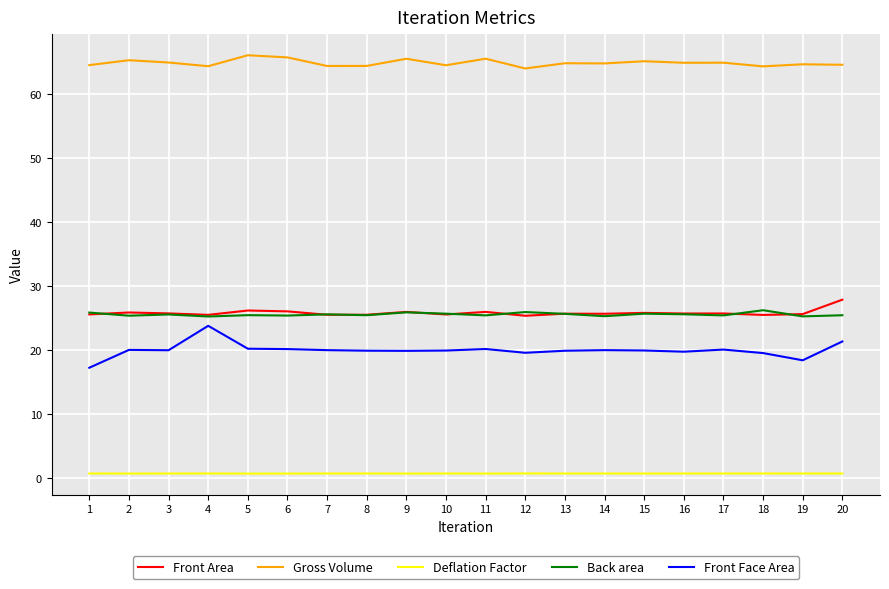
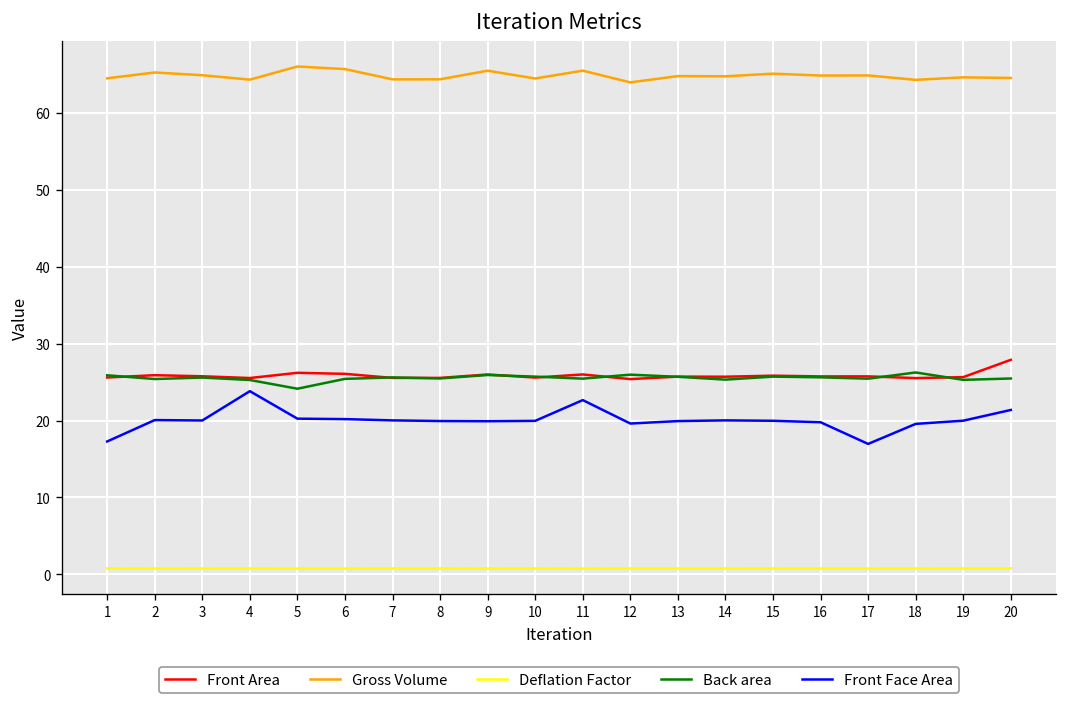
Back area, 5: 25 -> 24
Front Face Area, 11: 20 -> 23
Front Face Area, 17: 20 -> 17
Front Face Area, 19: 18 -> 20
